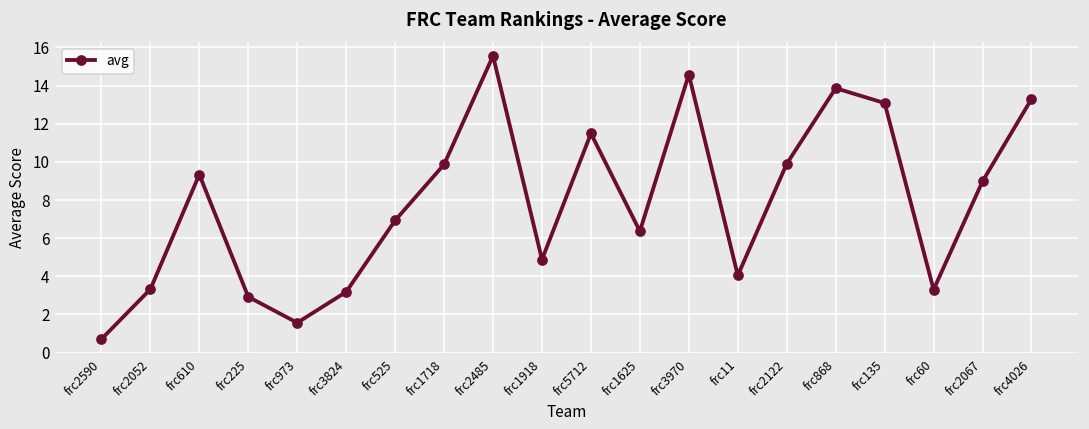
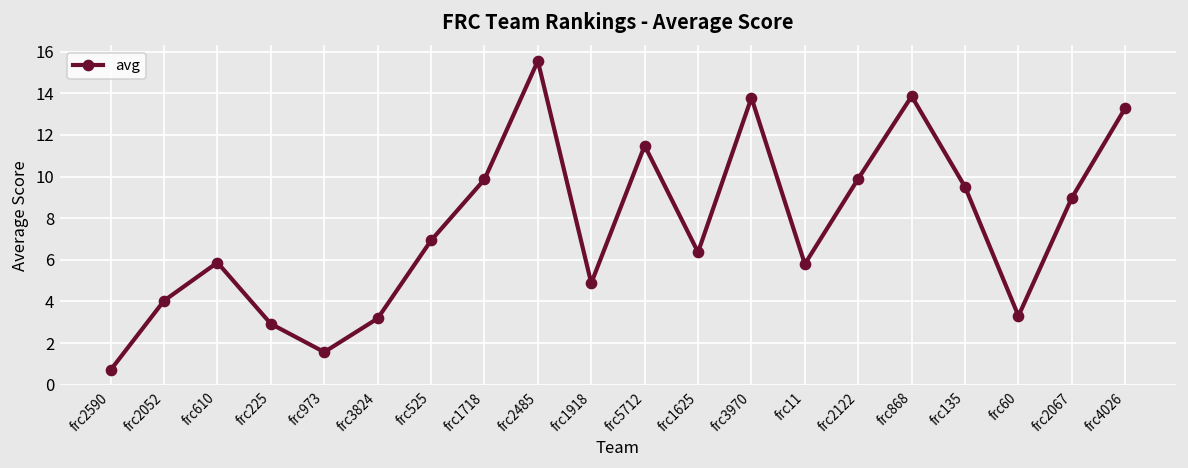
frc2052: 3.3 -> 4.0
frc610: 9.3 -> 5.9
frc3970: 14.6 -> 13.8
frc11: 4.0 -> 5.8
frc135: 13.1 -> 9.5
